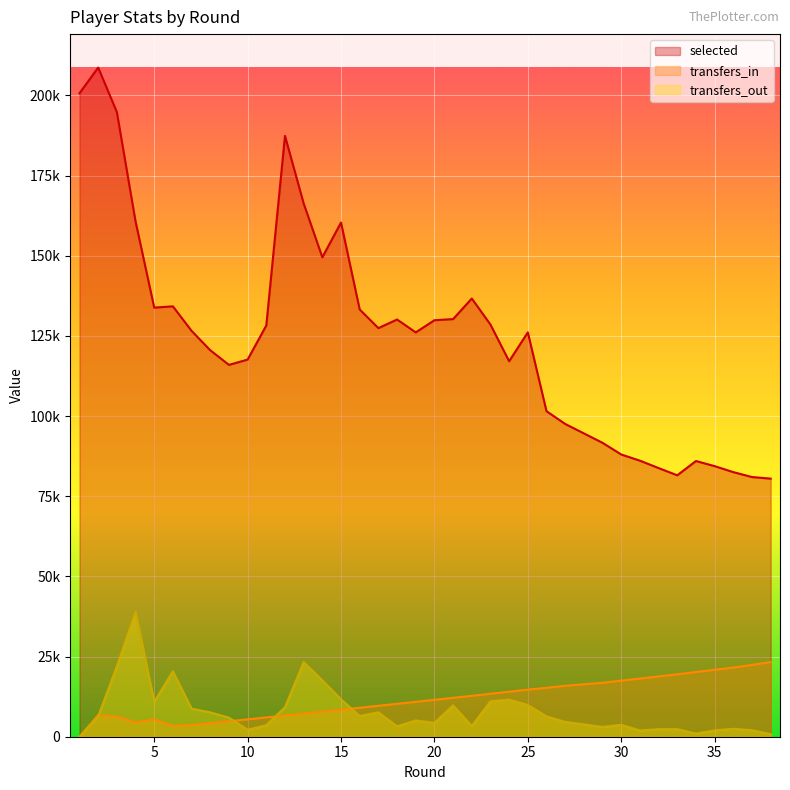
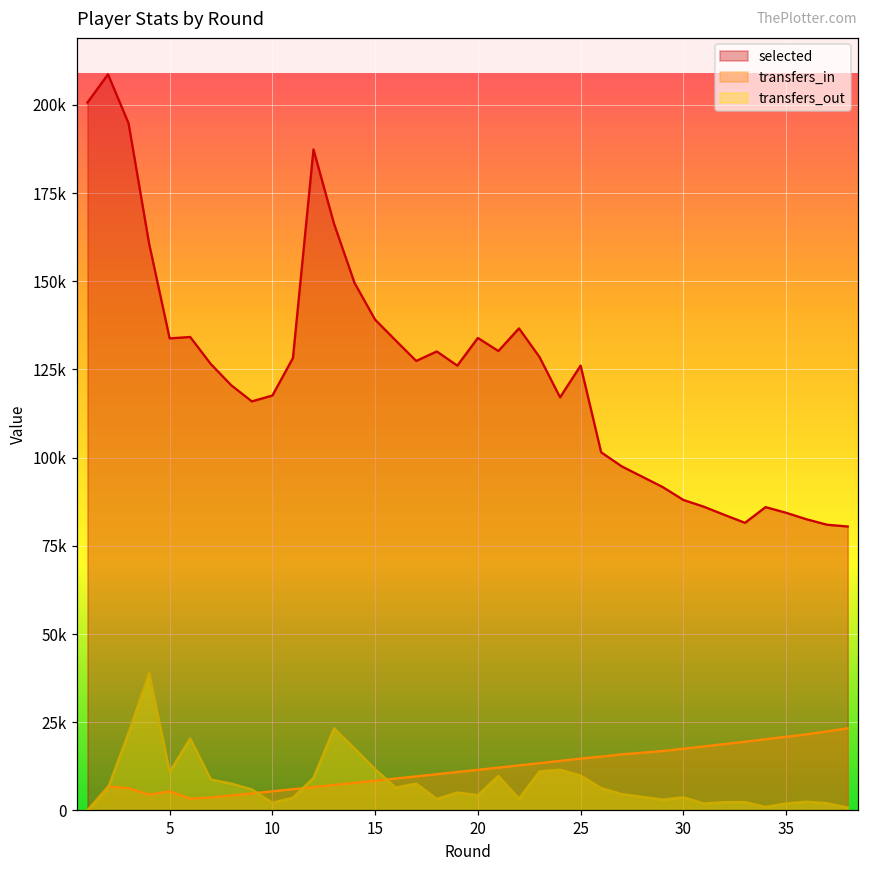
selected, 15: 160000 -> 139000
selected, 20: 130000 -> 134000
